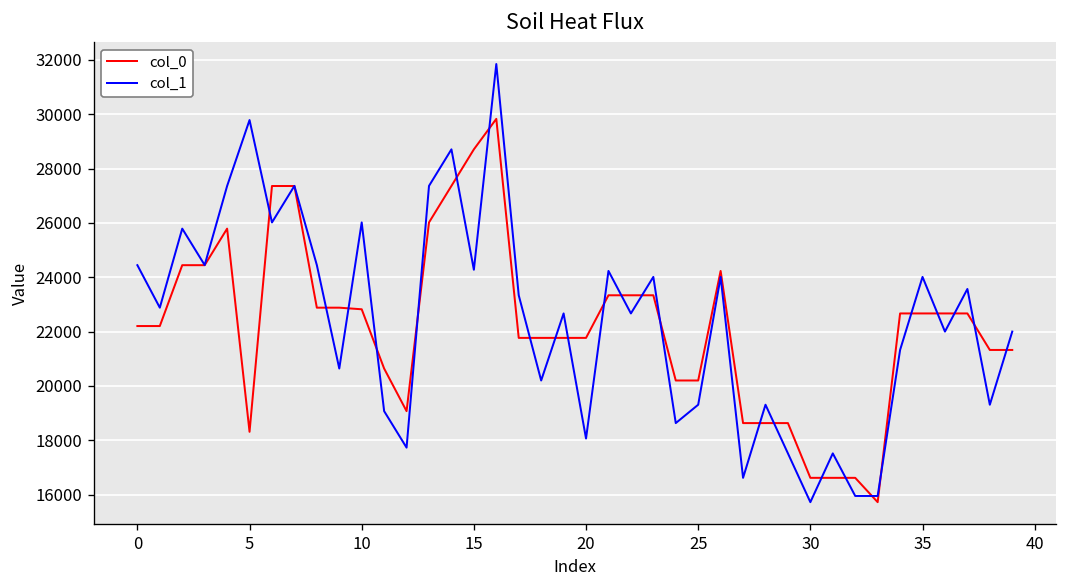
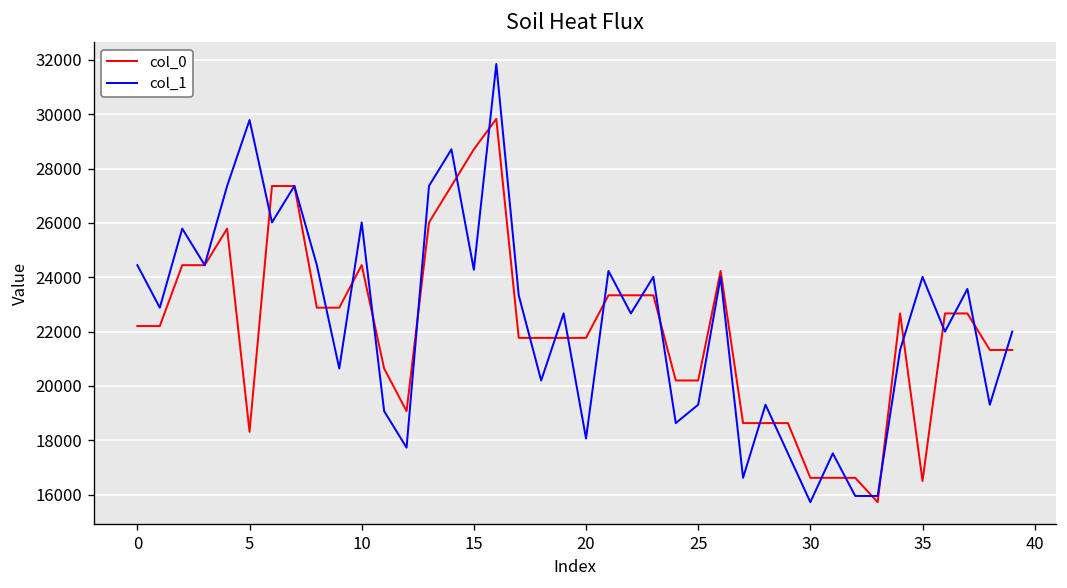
col_0, 10: 22800 -> 24400
col_0, 35: 22700 -> 16500
